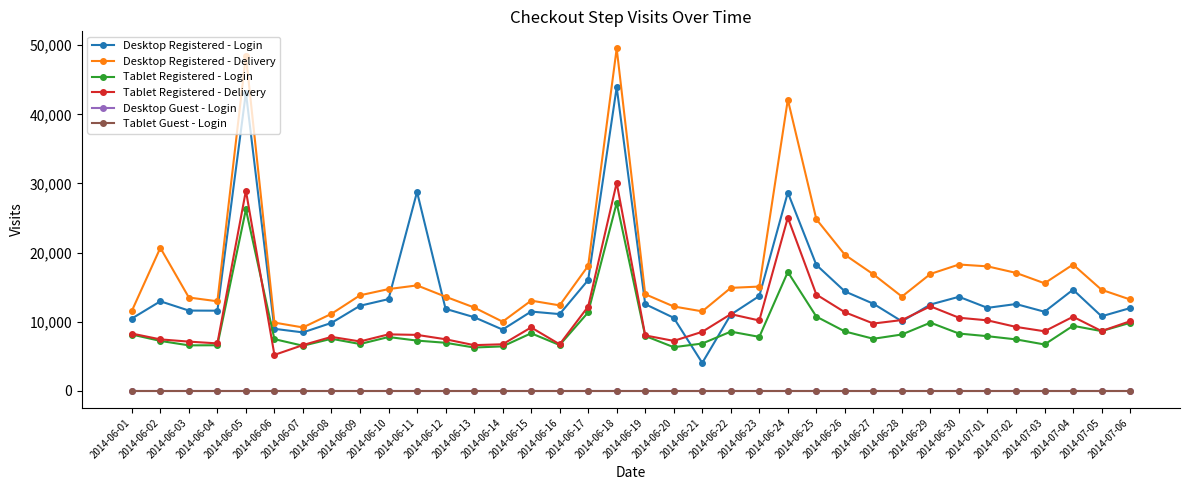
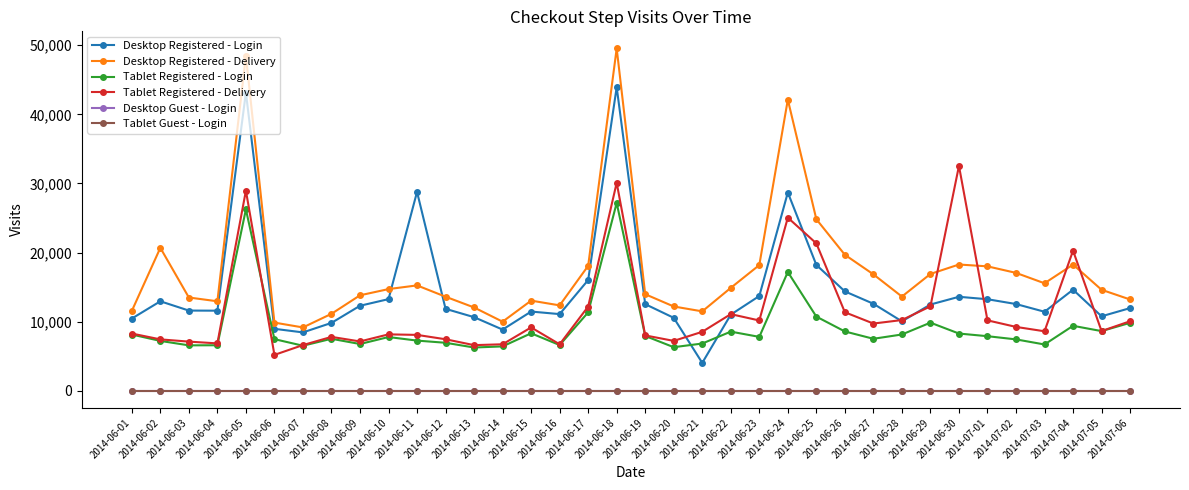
Desktop Registered - Delivery, 2014-06-23: 15,000 -> 18,000
Tablet Registered - Delivery, 2014-06-25: 14,000 -> 21,000
Tablet Registered - Delivery, 2014-06-30: 11,000 -> 33,000
Desktop Registered - Login, 2014-07-01: 12,000 -> 13,000
Tablet Registered - Delivery, 2014-07-04: 11,000 -> 20,000
